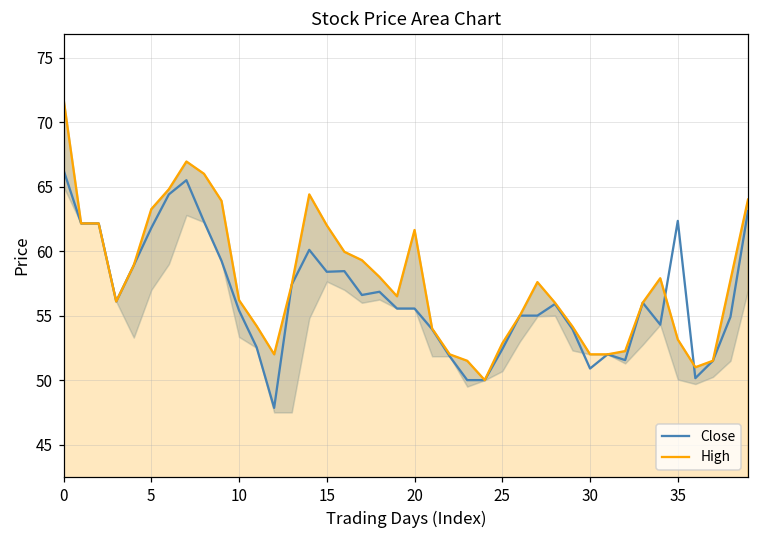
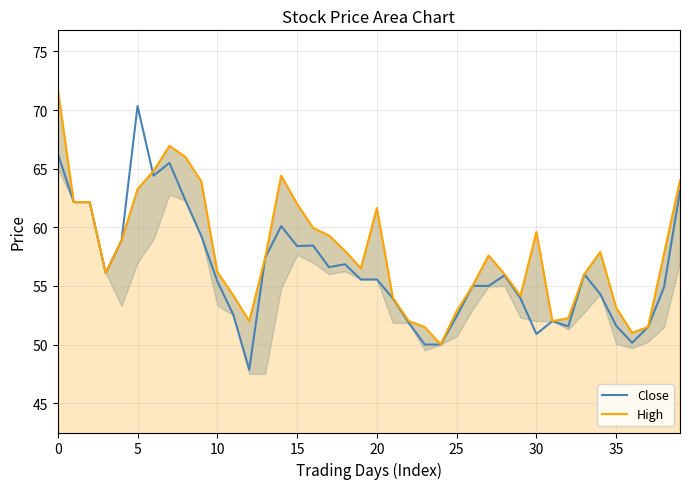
Close, 5: 61.8 -> 70.3
High, 30: 52.0 -> 59.6
Close, 35: 62.3 -> 51.6
